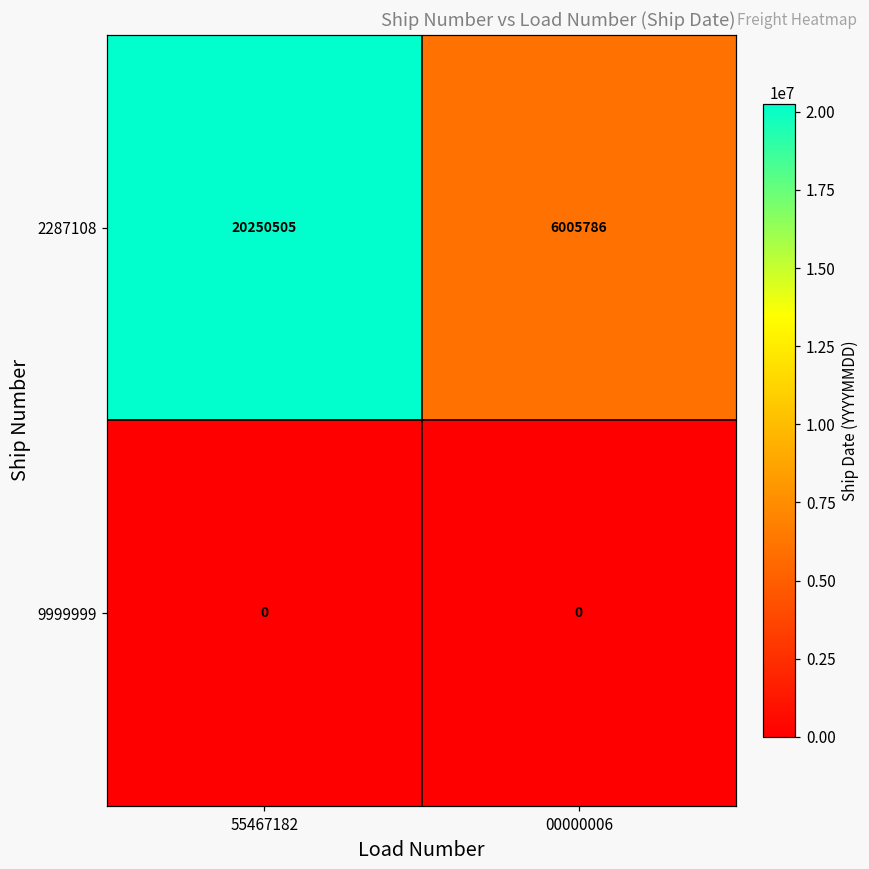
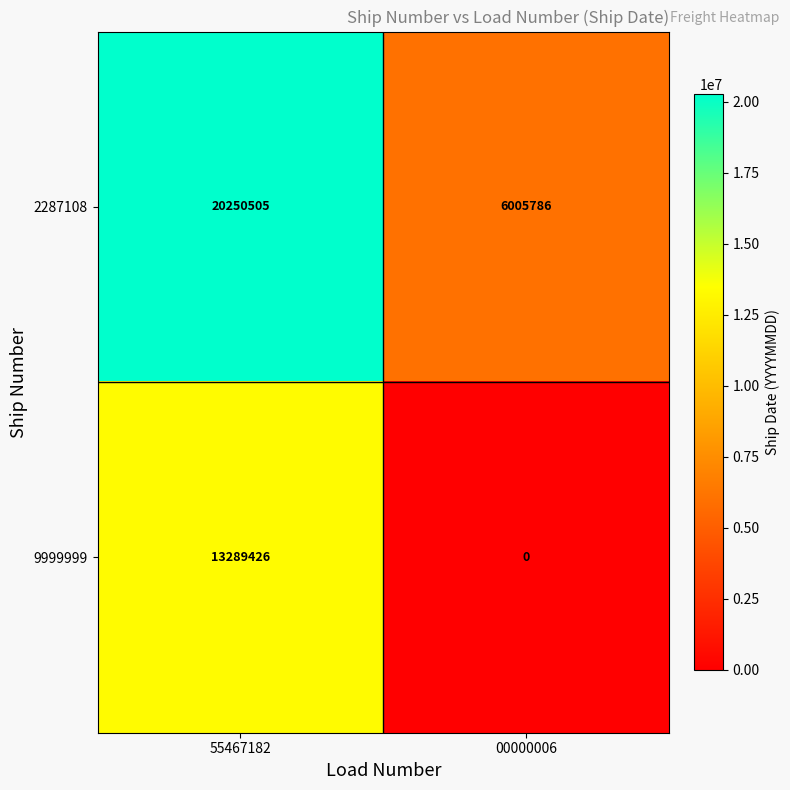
9999999, 55467182: 0 -> 13289426
